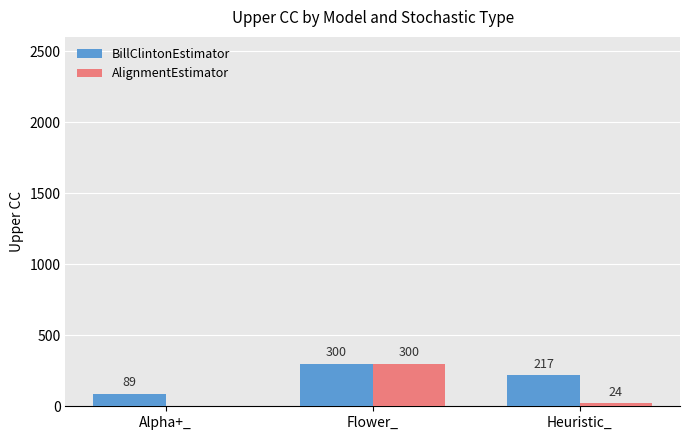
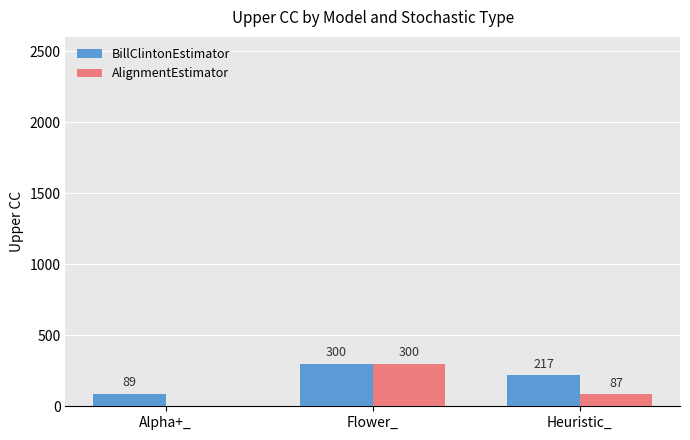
AlignmentEstimator, Heuristic_: 24 -> 87
